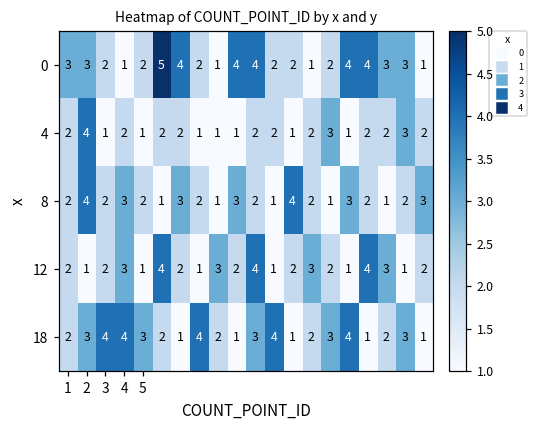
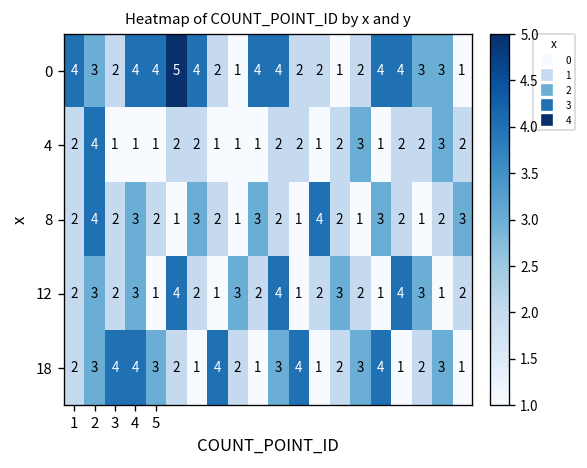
0, 1: 3 -> 4
0, 4: 1 -> 4
0, 5: 2 -> 4
4, 4: 2 -> 1
12, 2: 1 -> 3
